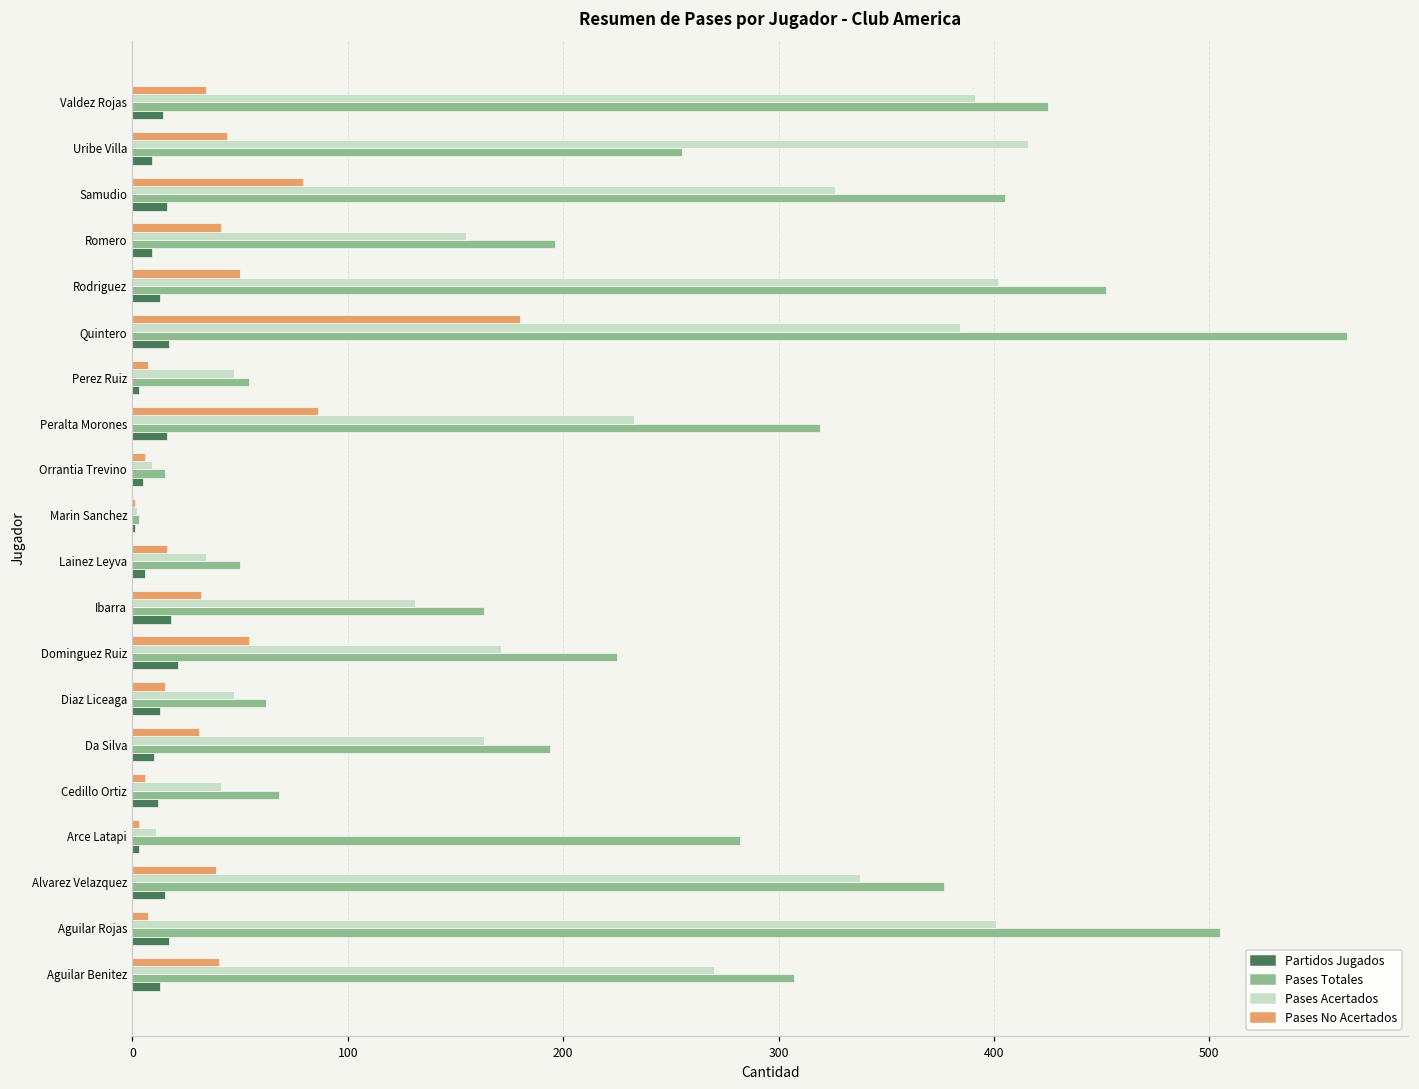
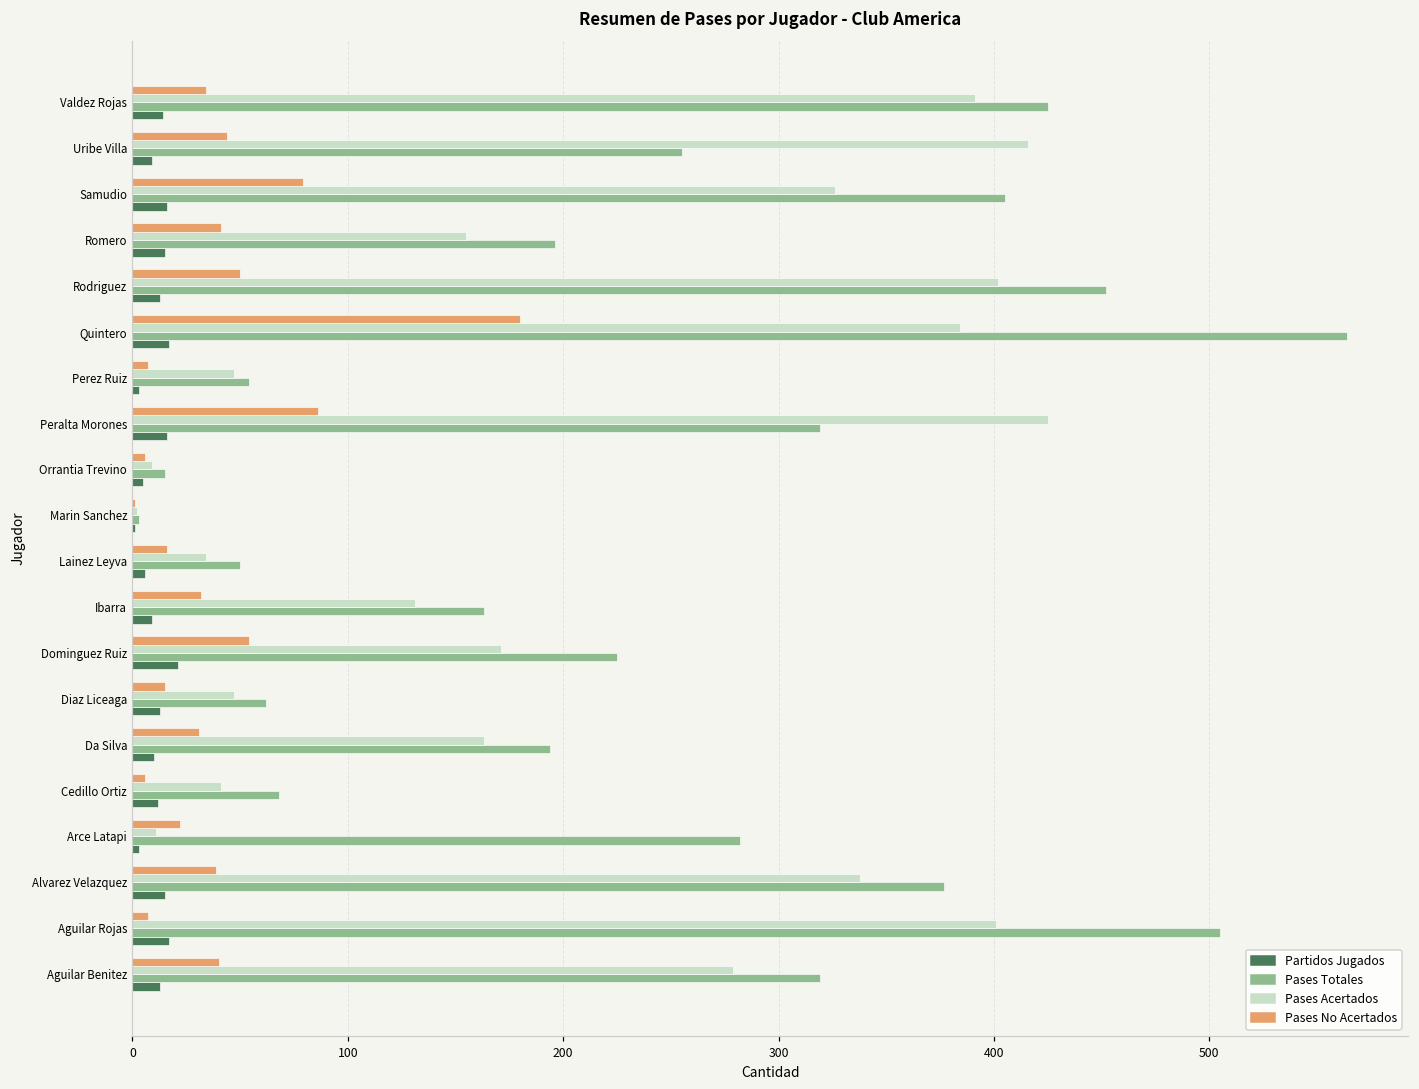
Partidos Jugados, Romero: 9 -> 15
Pases Acertados, Peralta Morones: 233 -> 425
Partidos Jugados, Ibarra: 18 -> 9
Pases No Acertados, Arce Latapi: 3 -> 22
Pases Acertados, Aguilar Benitez: 270 -> 279
Pases Totales, Aguilar Benitez: 307 -> 319
